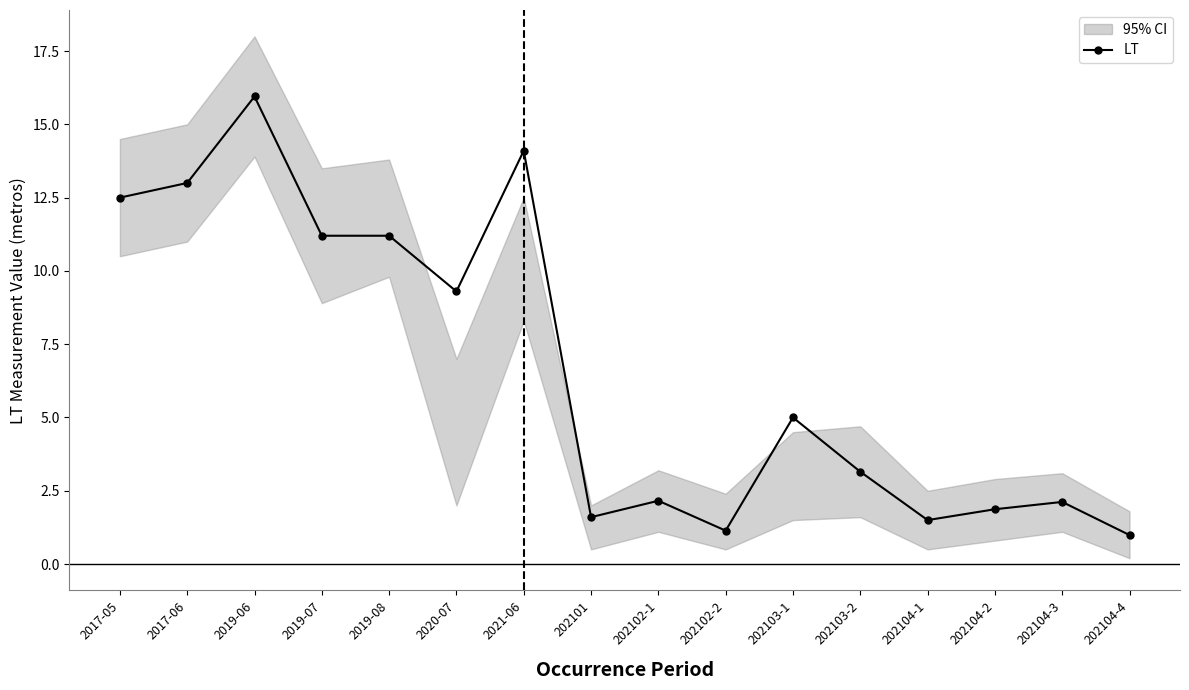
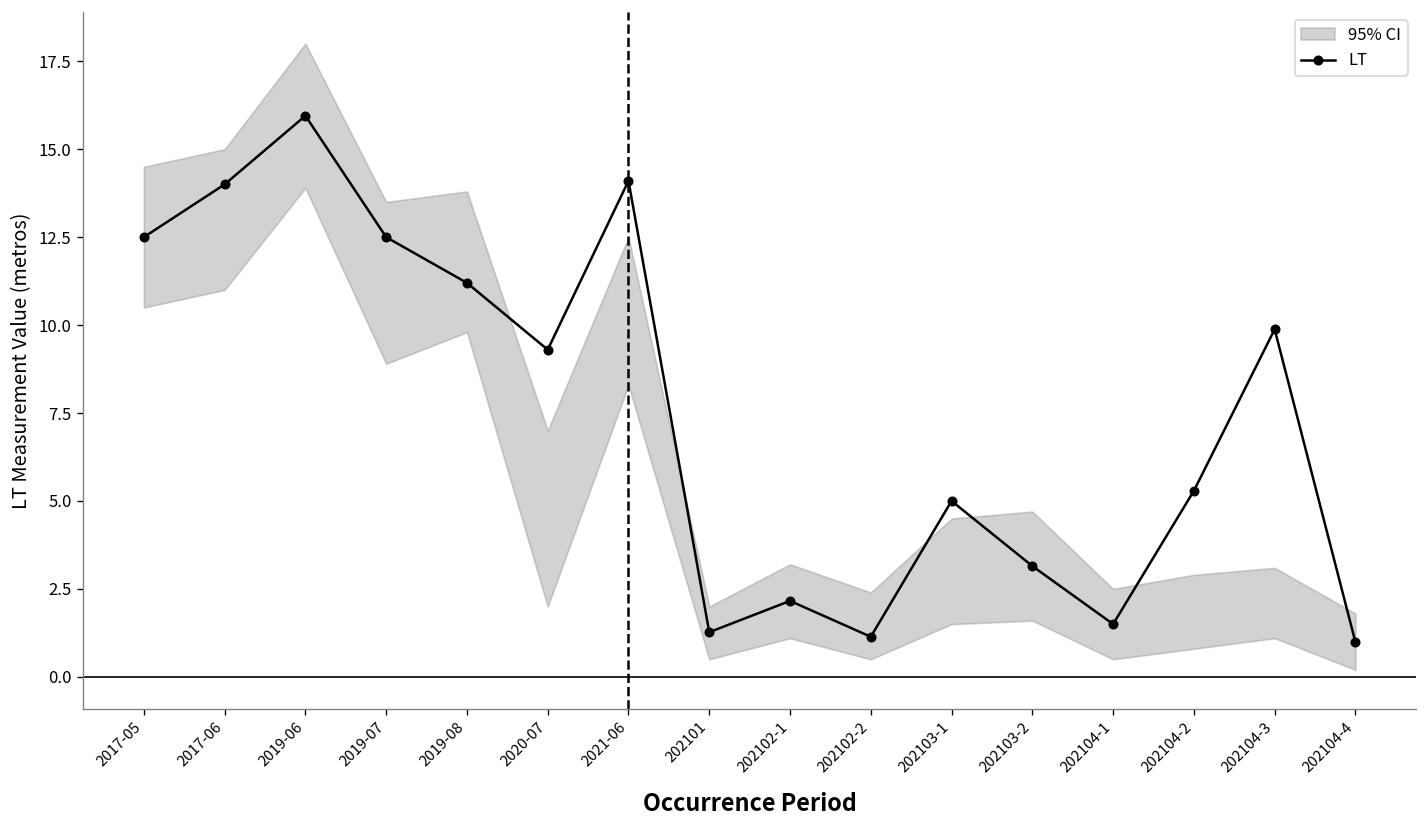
LT, 2017-06: 13 -> 14
LT, 2019-07: 11.2 -> 12.5
LT, 202101: 1.6 -> 1.3
LT, 202104-2: 1.9 -> 5.3
LT, 202104-3: 2.1 -> 9.9
